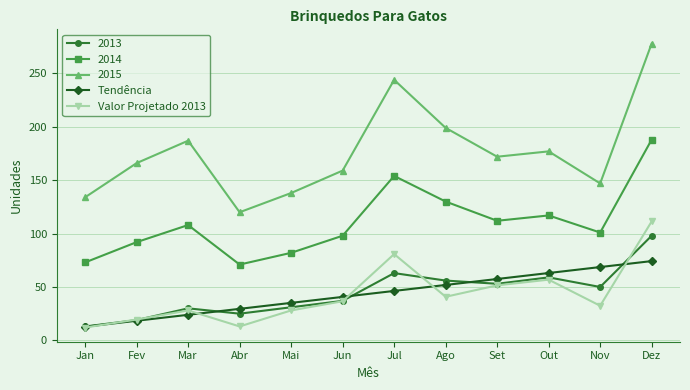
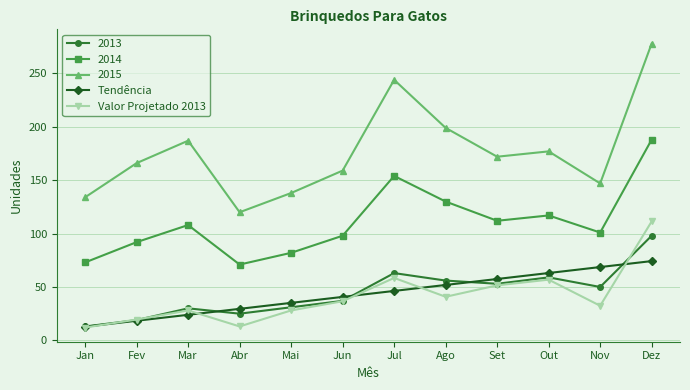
Valor Projetado 2013, Jul: 81 -> 58
